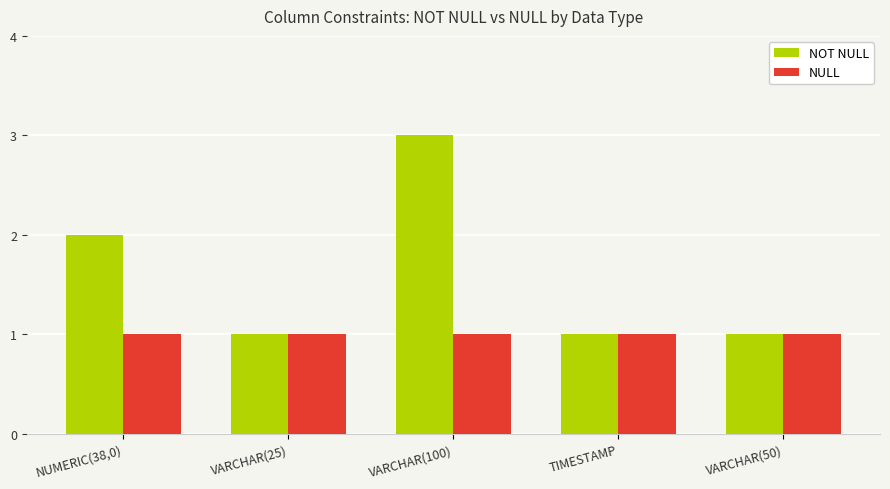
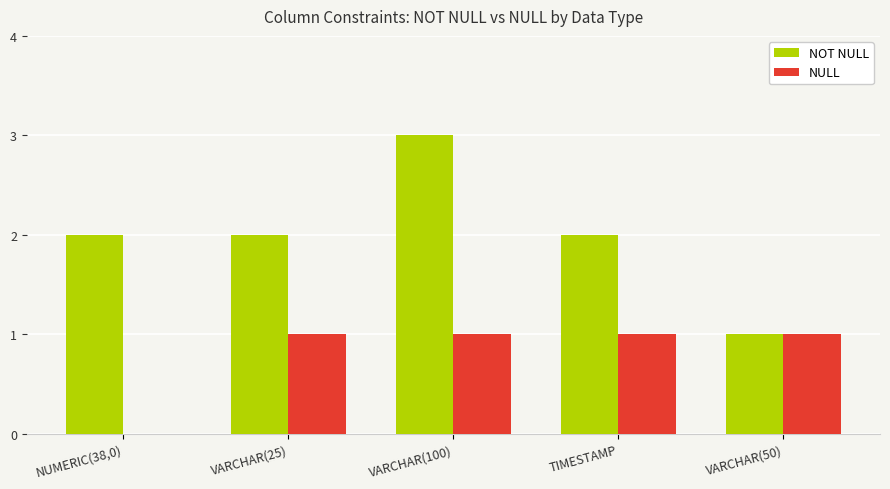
NULL, NUMERIC(38,0): 1 -> 0
NOT NULL, VARCHAR(25): 1 -> 2
NOT NULL, TIMESTAMP: 1 -> 2
